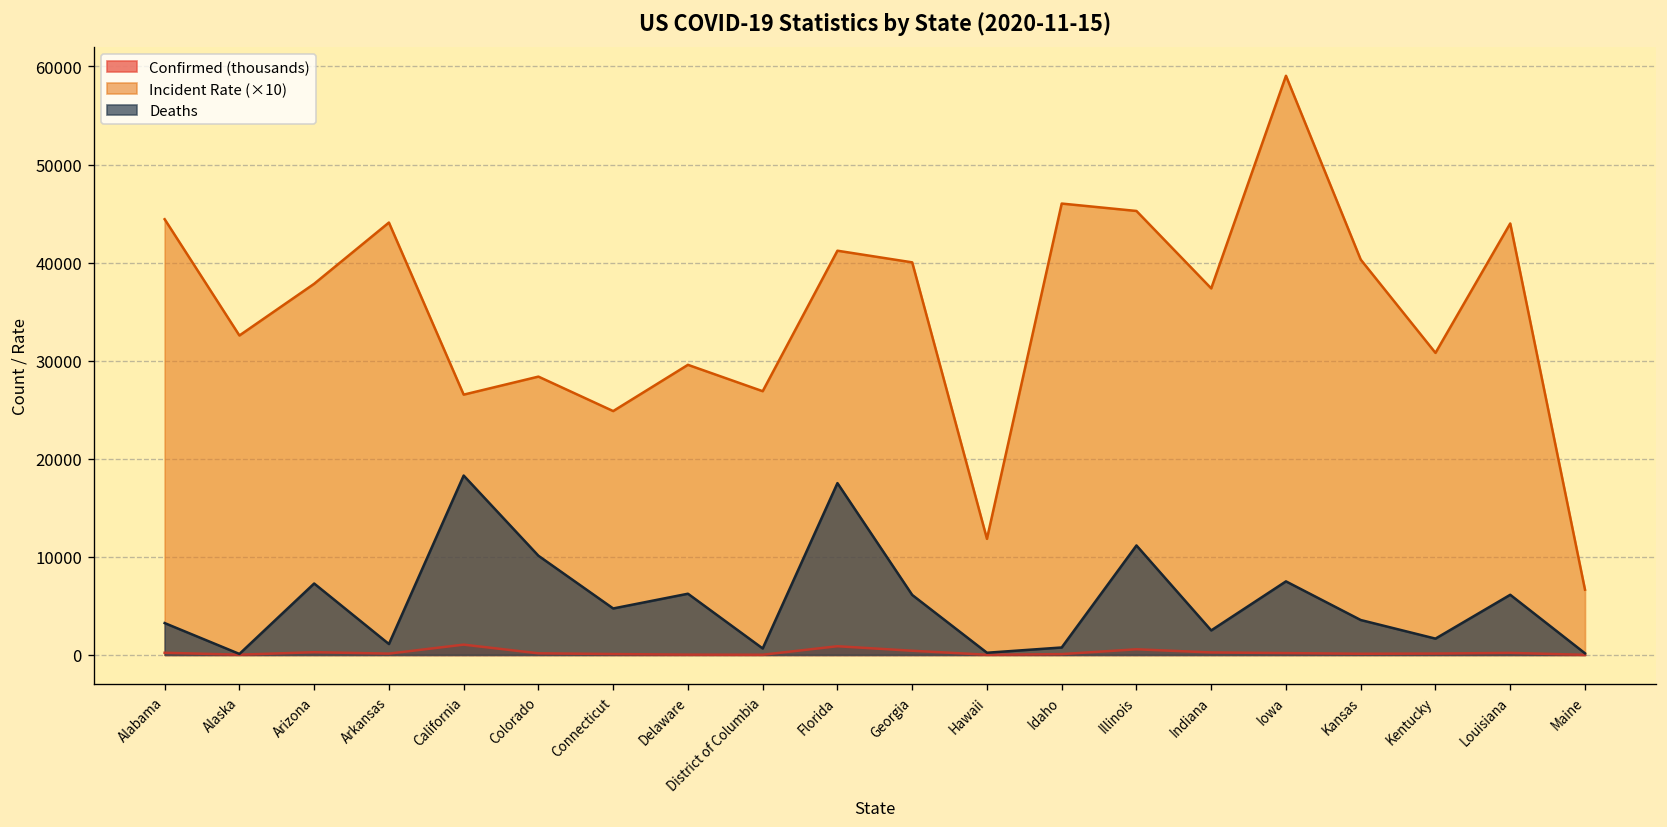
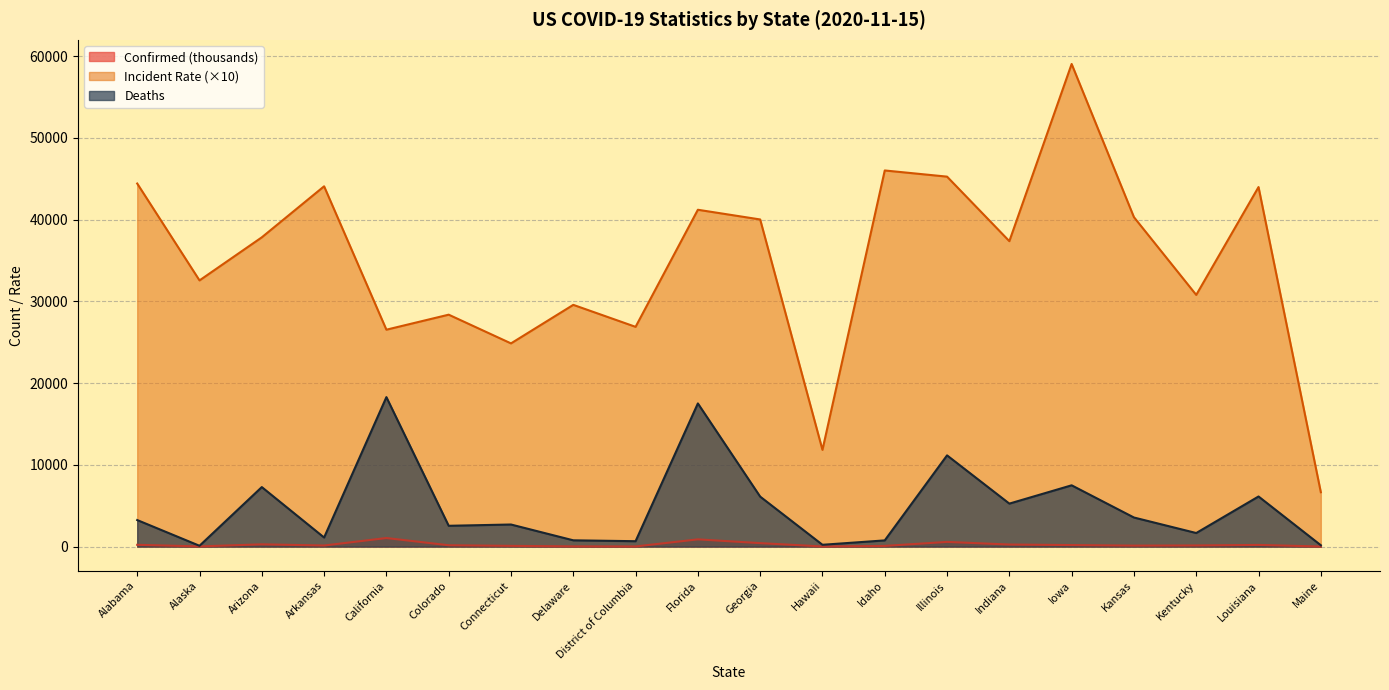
Deaths, Colorado: 10000 -> 3000
Deaths, Connecticut: 5000 -> 3000
Deaths, Delaware: 6000 -> 1000
Deaths, Indiana: 2000 -> 5000
